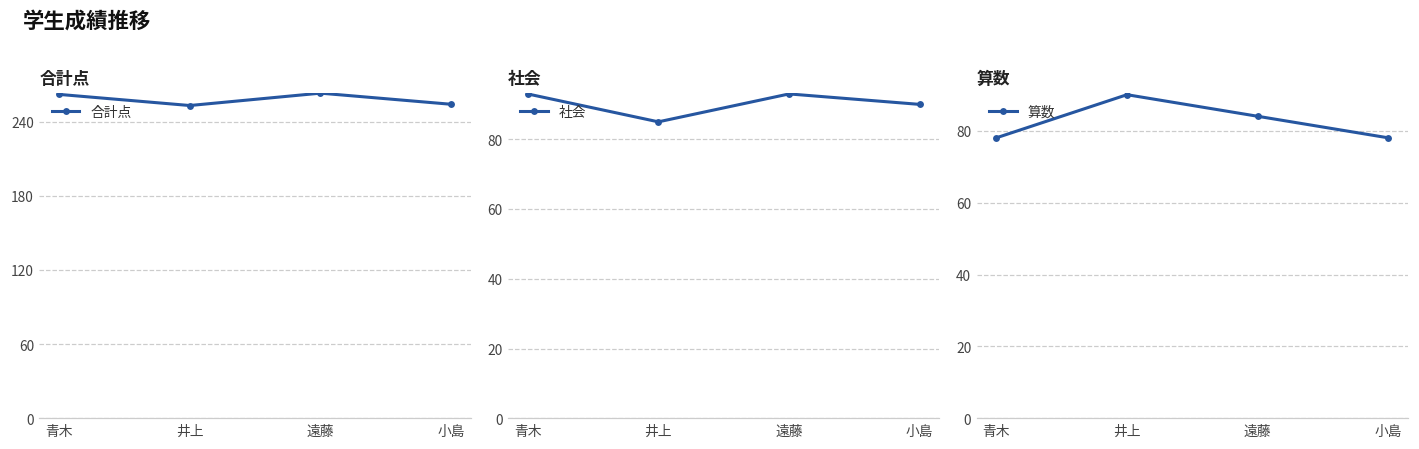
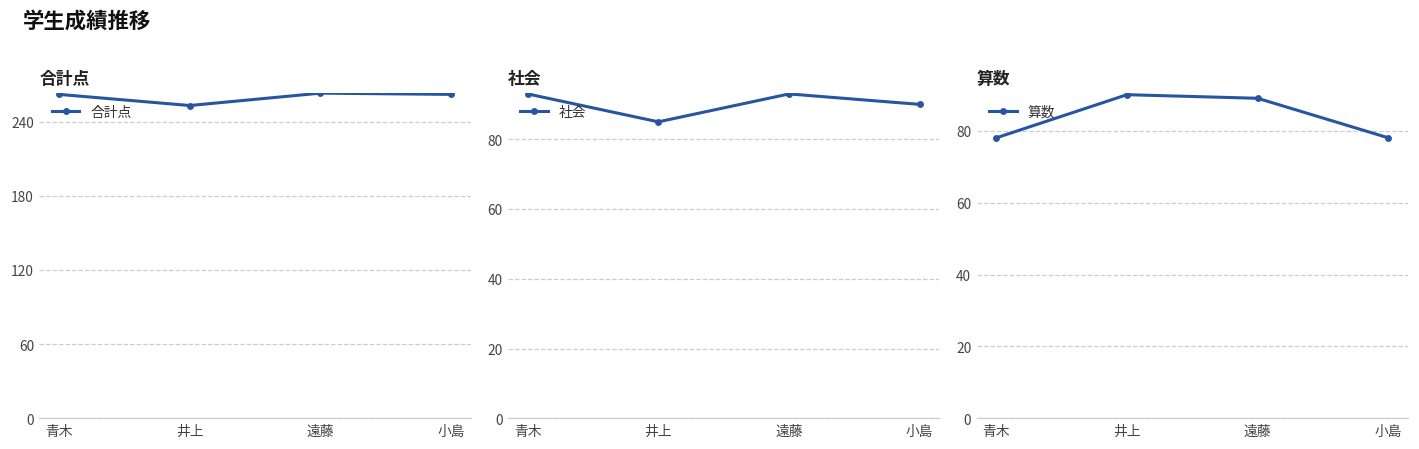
合計点, 小島: 254 -> 262
算数, 遠藤: 84 -> 89
